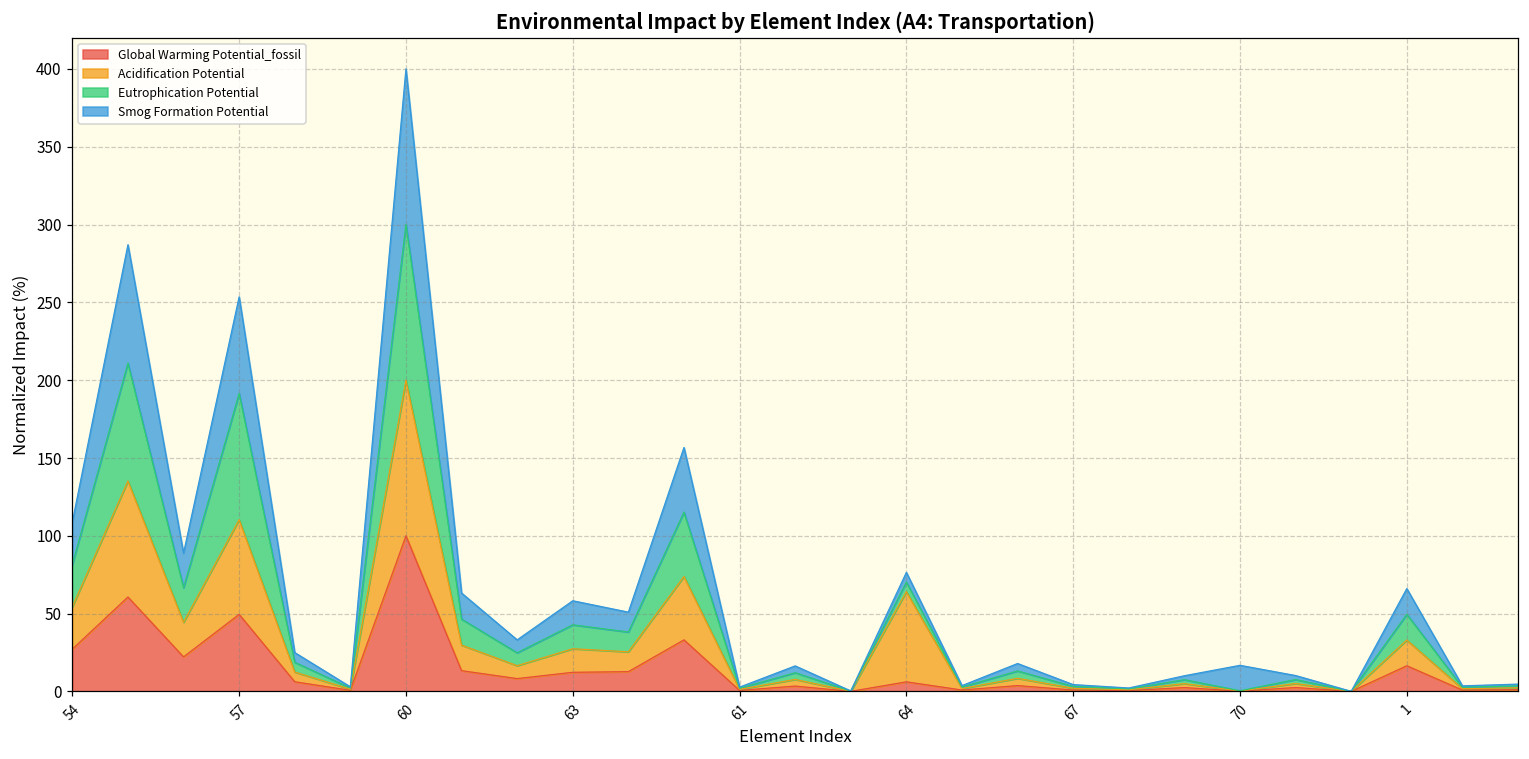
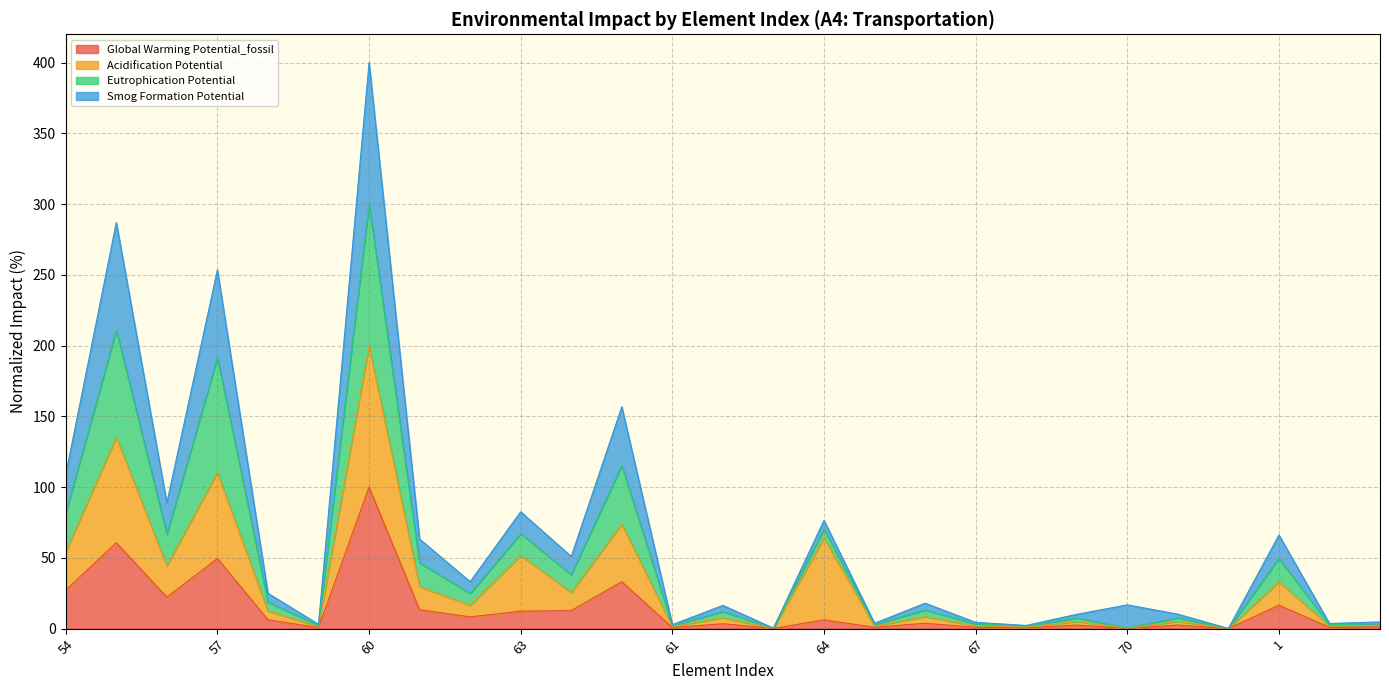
Acidification Potential, 63: 15 -> 39
